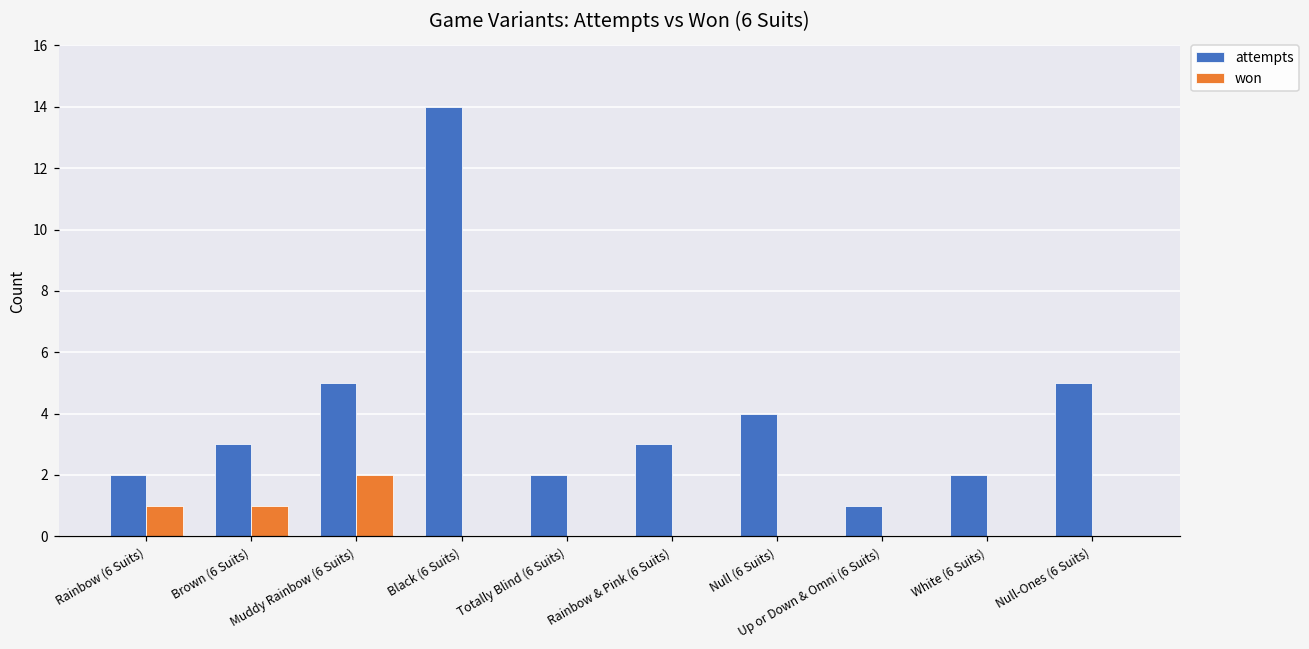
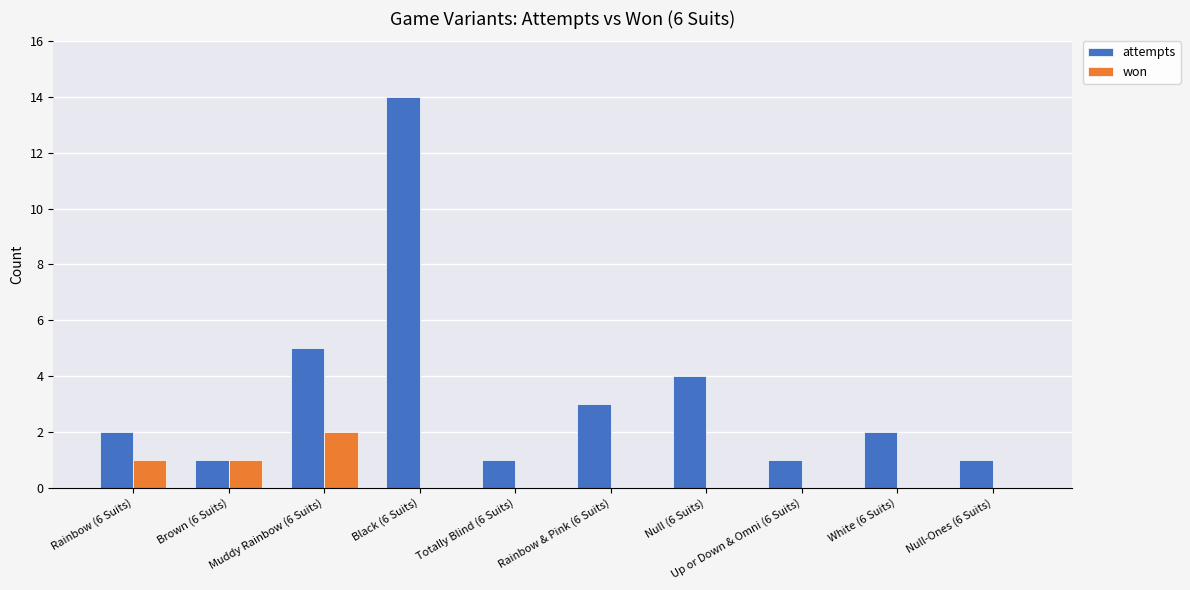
attempts, Brown (6 Suits): 3 -> 1
attempts, Totally Blind (6 Suits): 2 -> 1
attempts, Null-Ones (6 Suits): 5 -> 1
